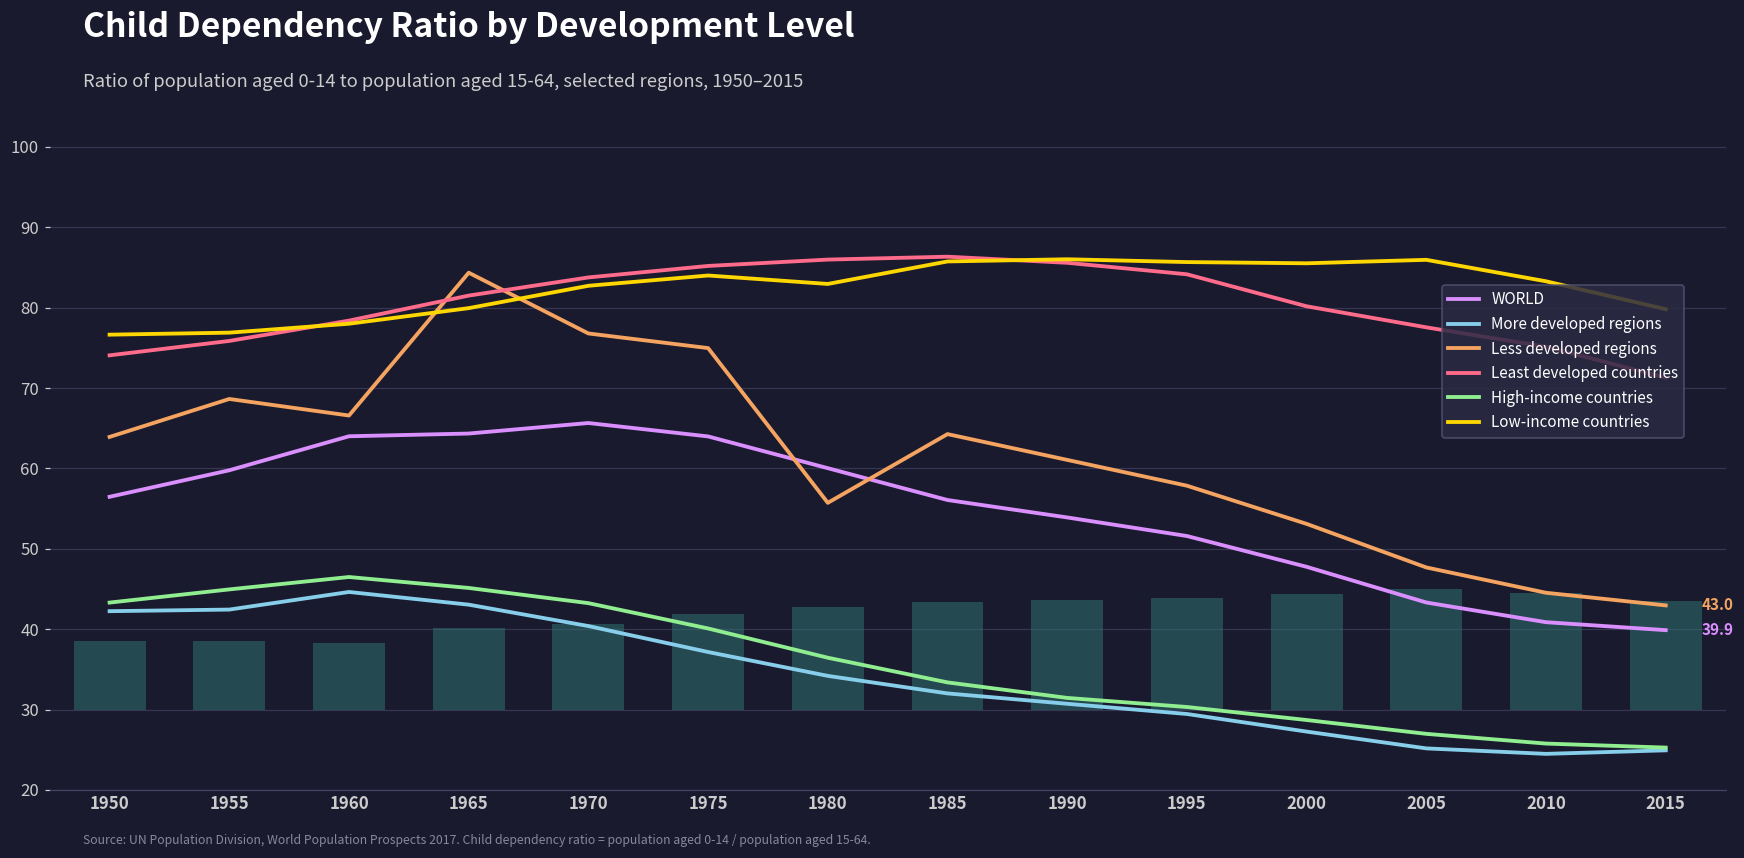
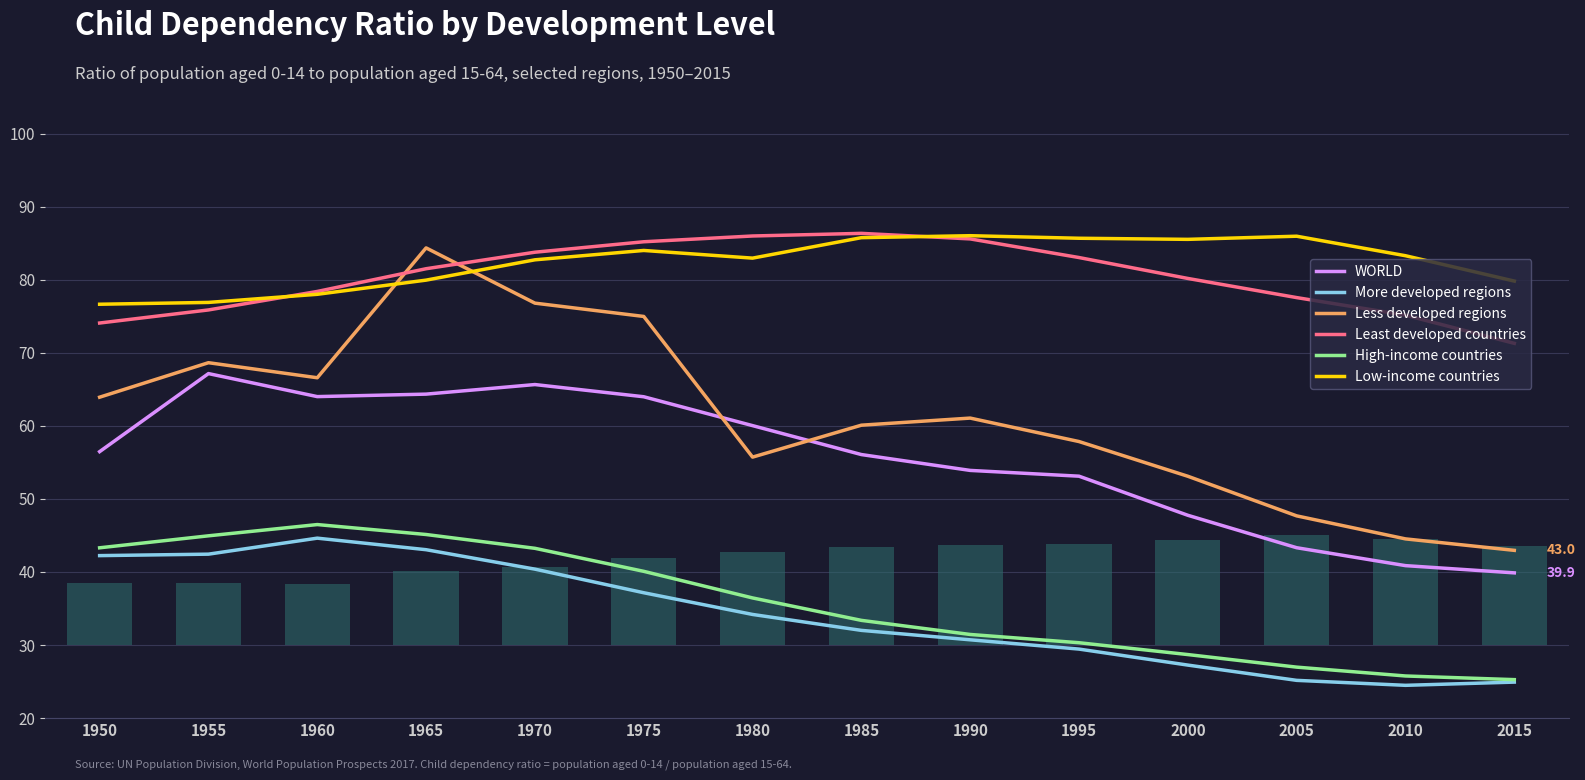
WORLD, 1955: 60 -> 67
Less developed regions, 1985: 64 -> 60
WORLD, 1995: 52 -> 53
Least developed countries, 1995: 84 -> 83
